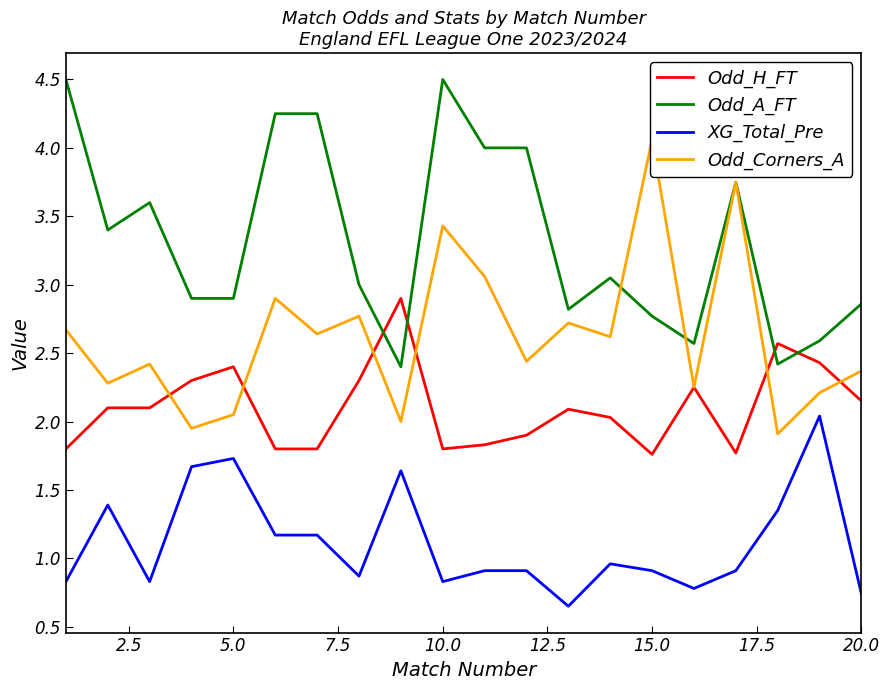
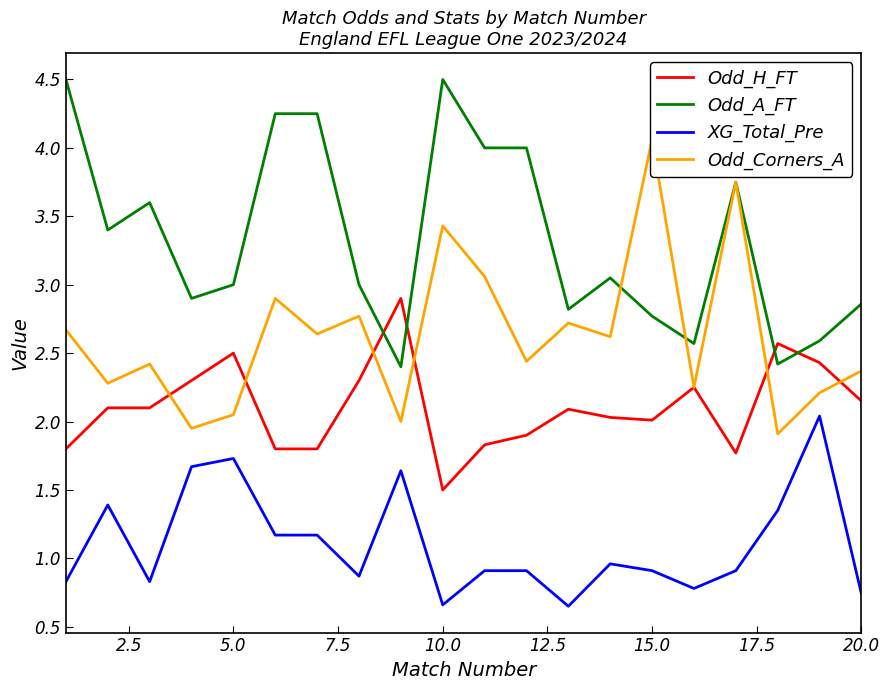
Odd_H_FT, 5.0: 2.4 -> 2.5
Odd_A_FT, 5.0: 2.9 -> 3.0
Odd_H_FT, 10.0: 1.8 -> 1.5
XG_Total_Pre, 10.0: 0.83 -> 0.66
Odd_H_FT, 15.0: 1.76 -> 2.01
